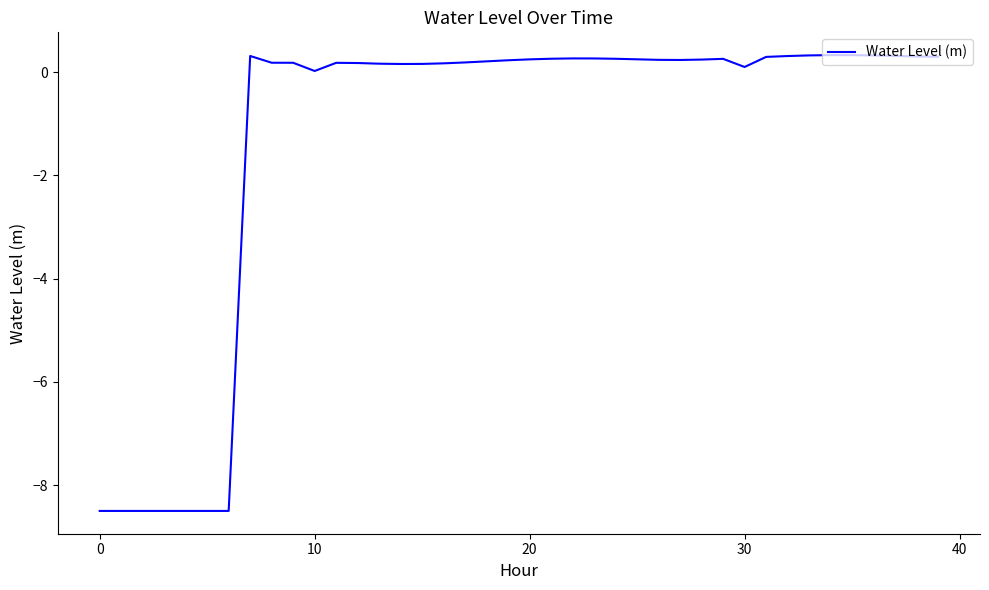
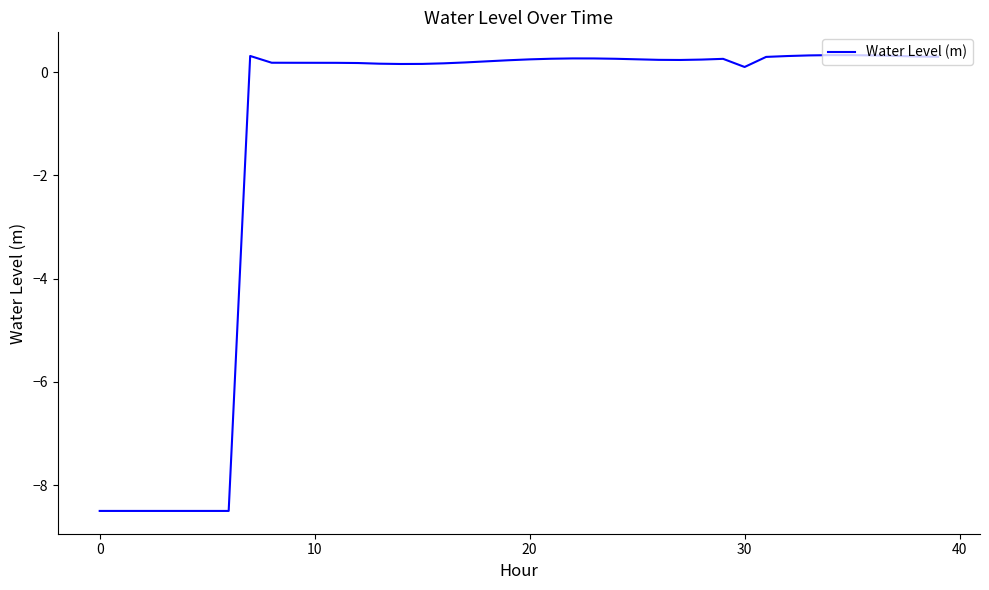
10: 0.0 -> 0.2
